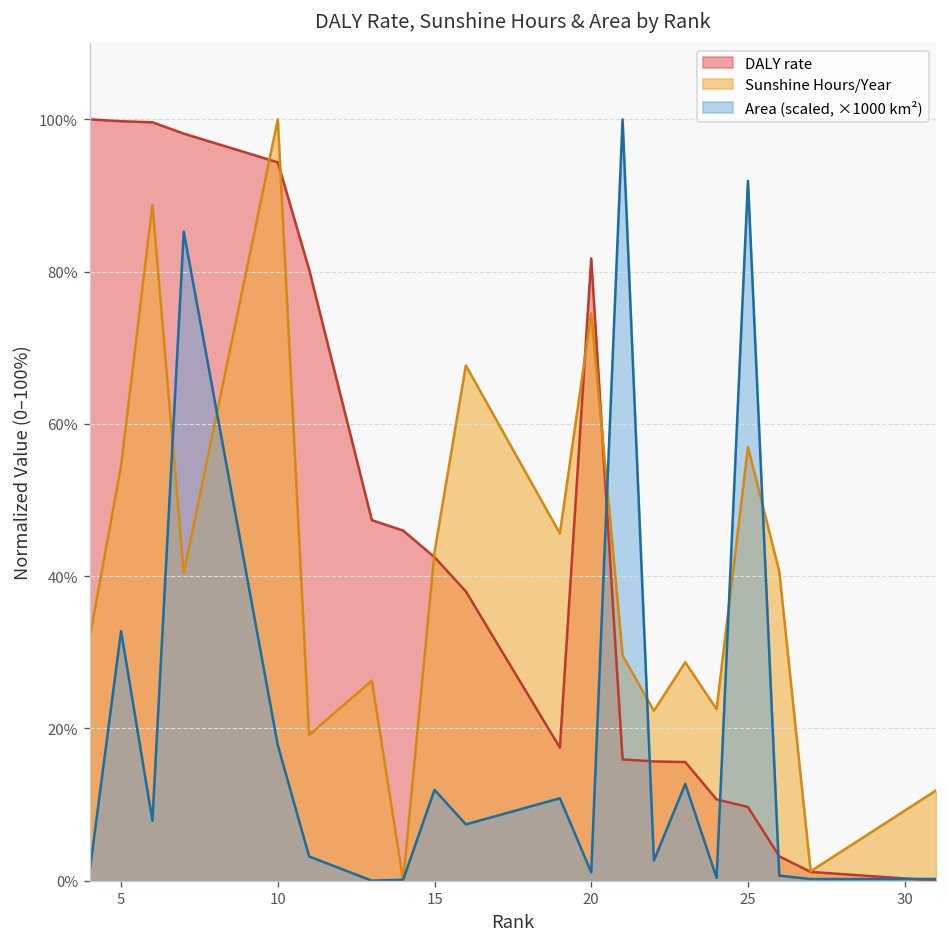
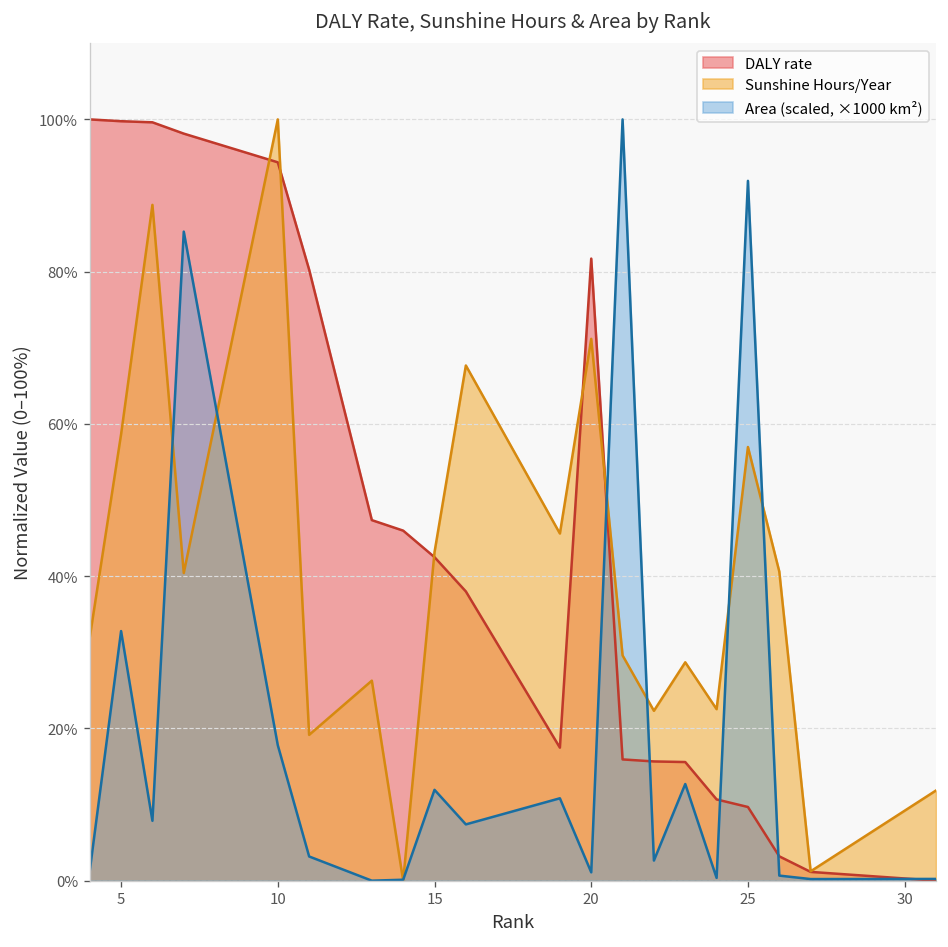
Sunshine Hours/Year, 5: 55% -> 59%
Sunshine Hours/Year, 20: 75% -> 71%
